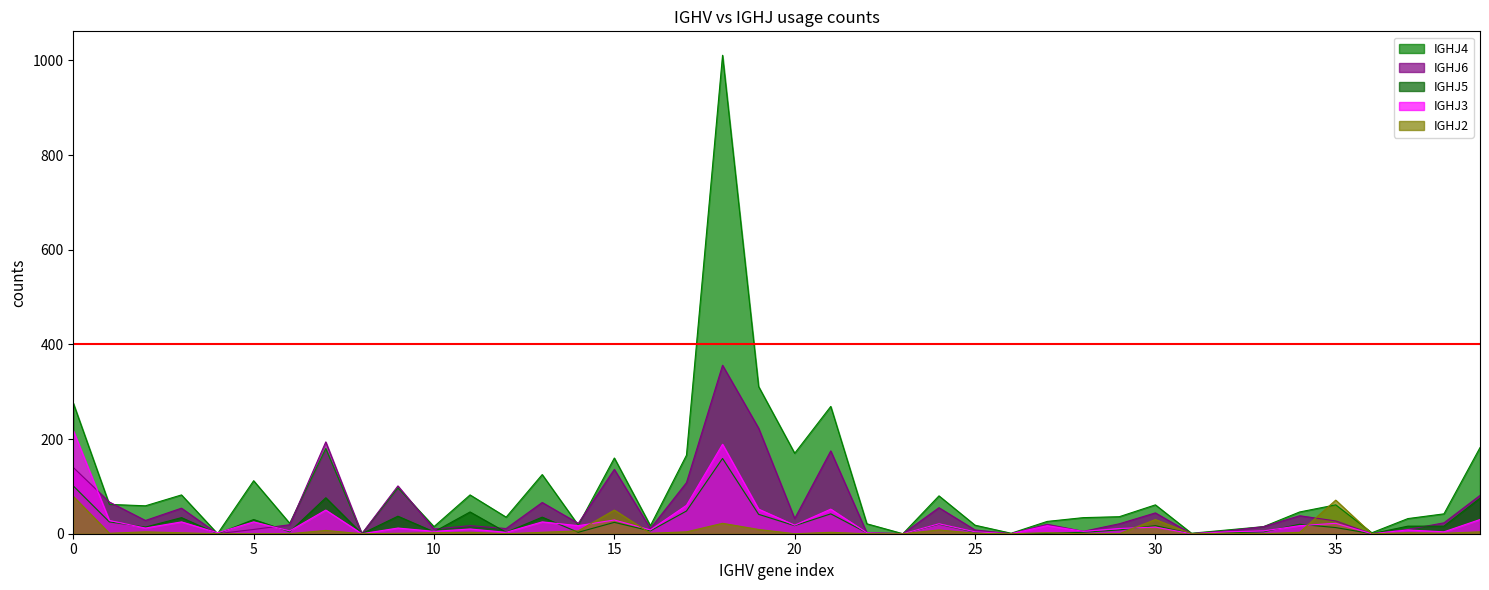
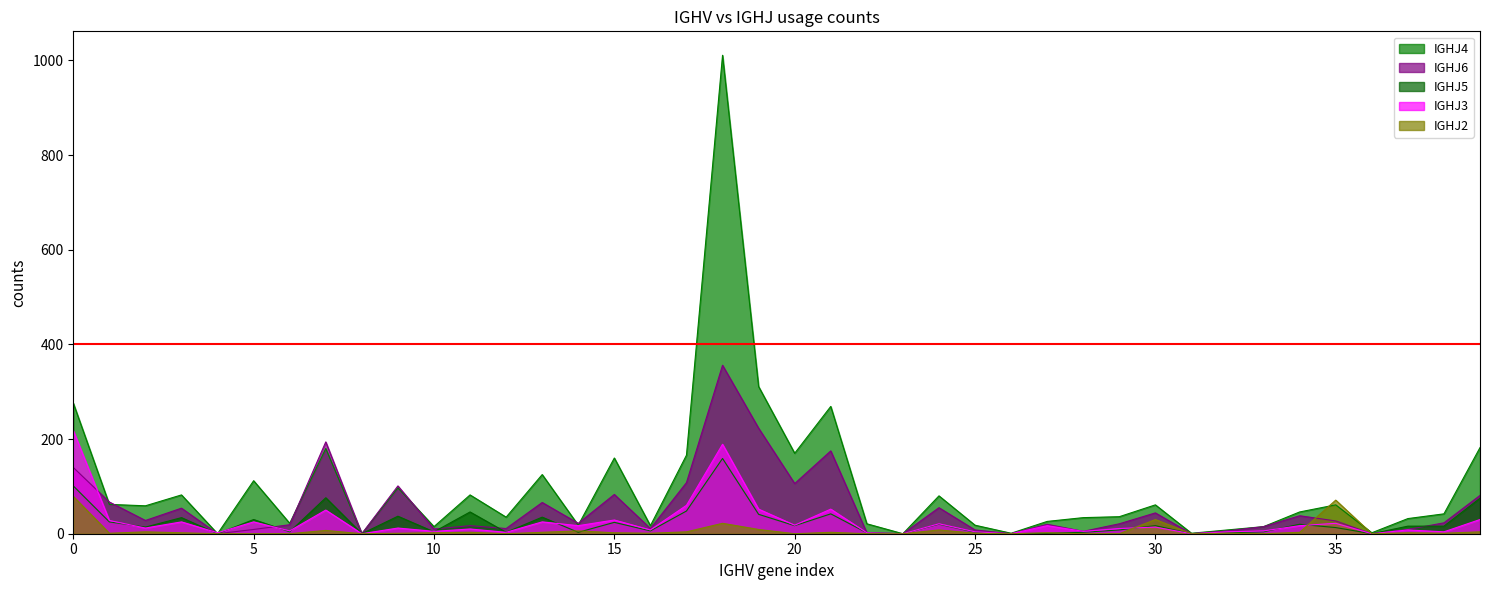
IGHJ6, 15: 140 -> 80
IGHJ2, 15: 50 -> 0
IGHJ6, 20: 30 -> 110
